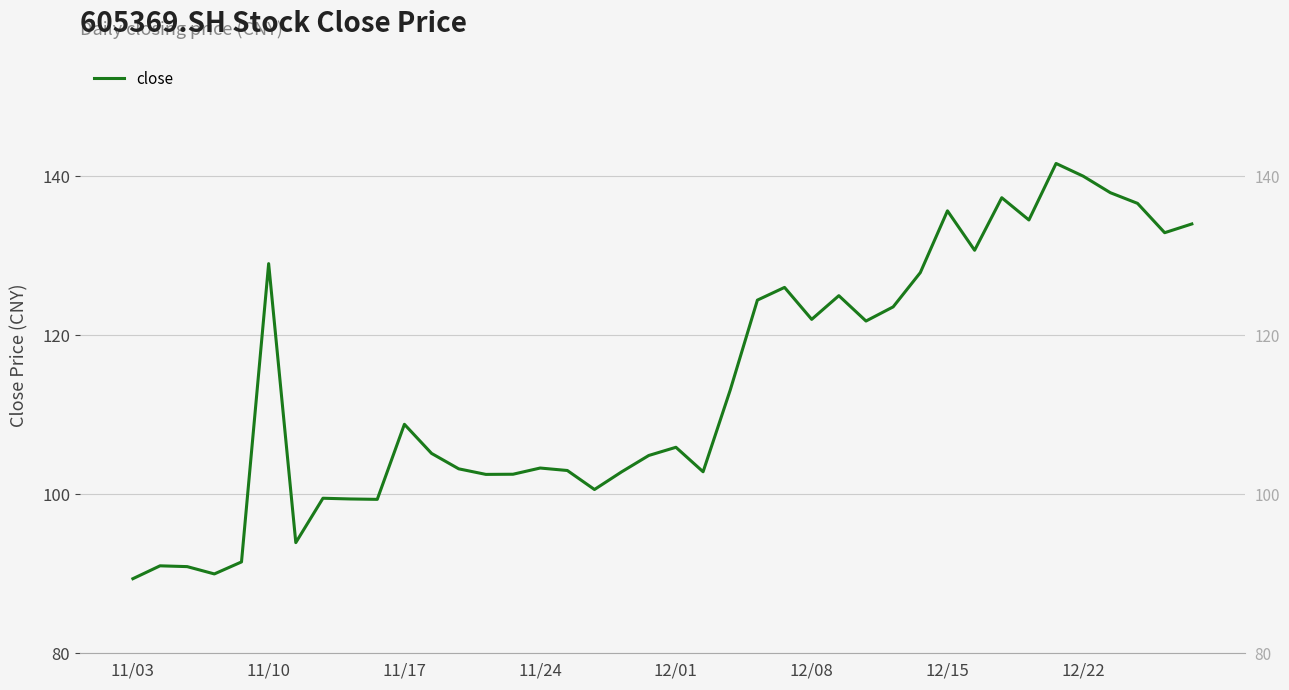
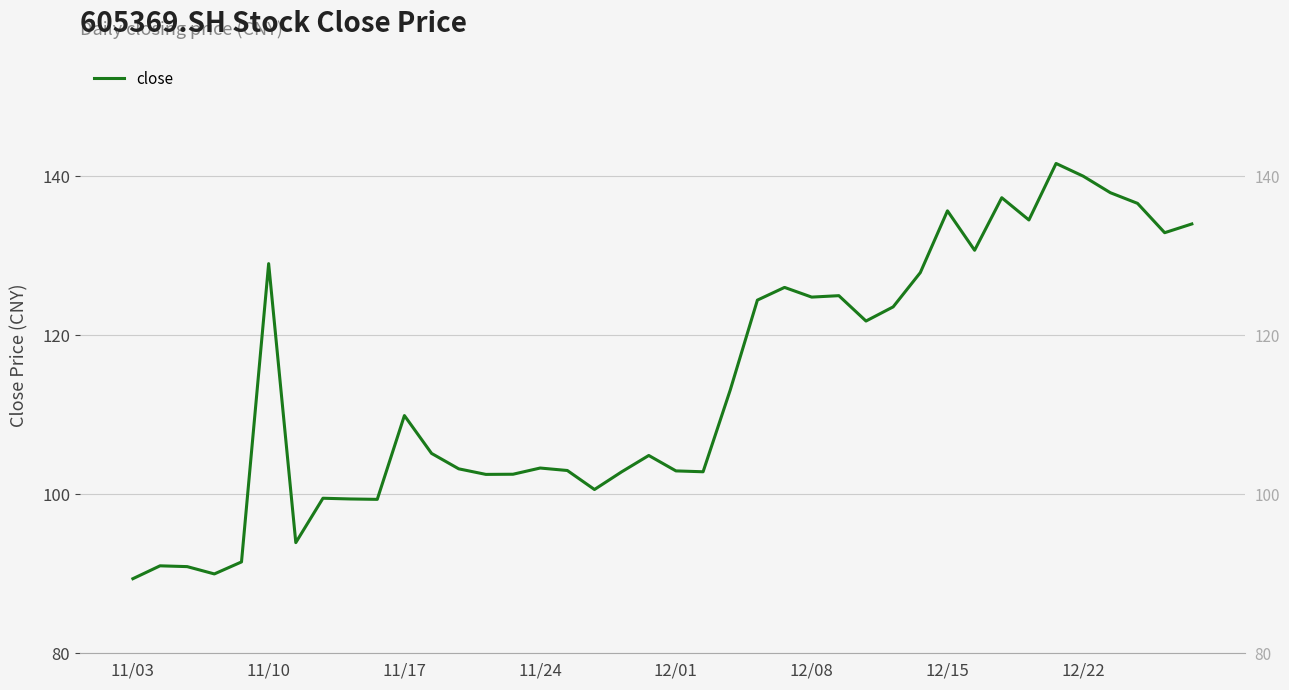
11/17: 109 -> 110
12/01: 106 -> 103
12/08: 122 -> 125
